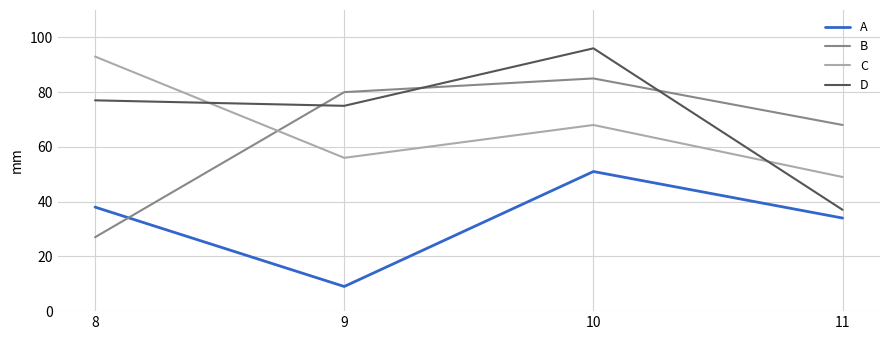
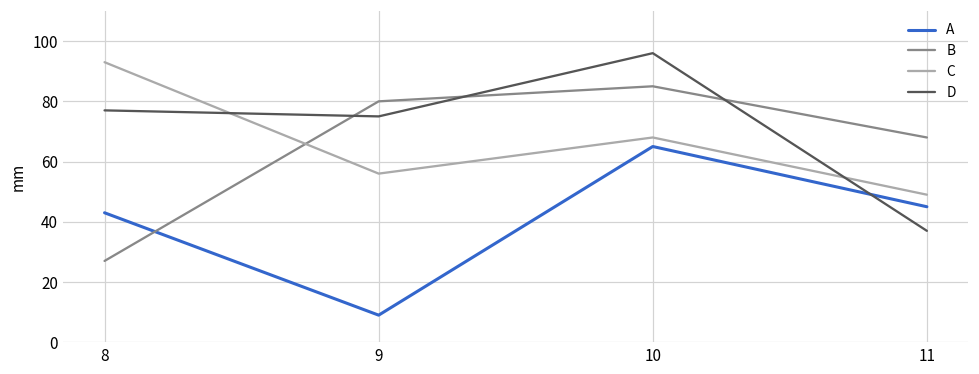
A, 8: 38 -> 43
A, 10: 51 -> 65
A, 11: 34 -> 45
